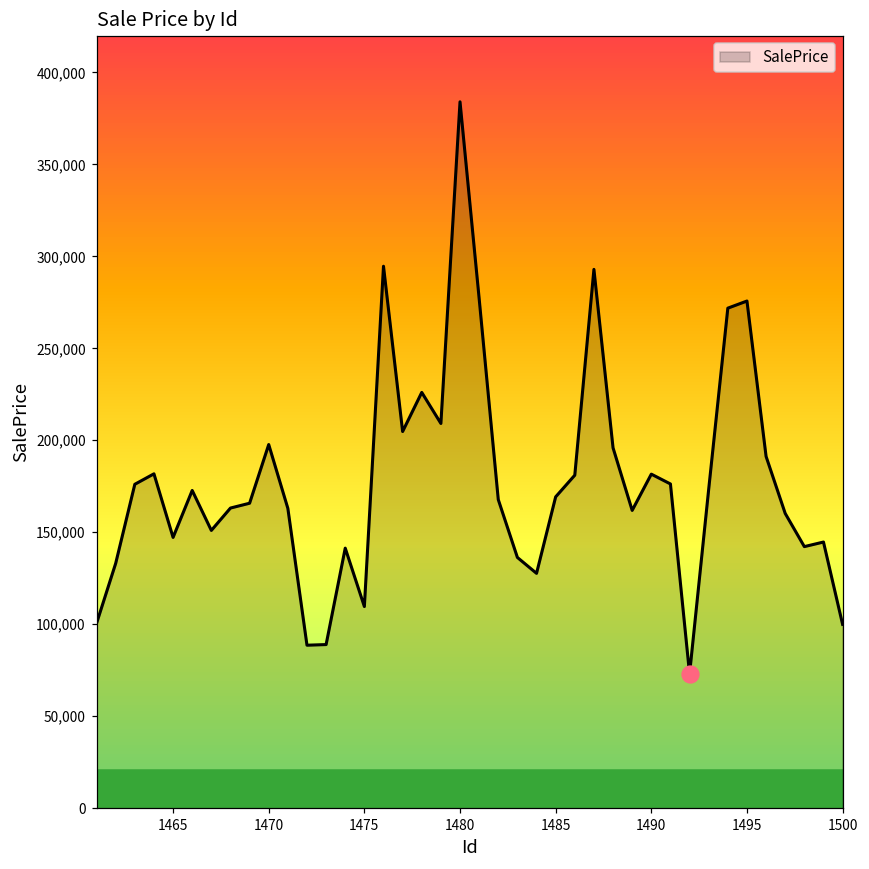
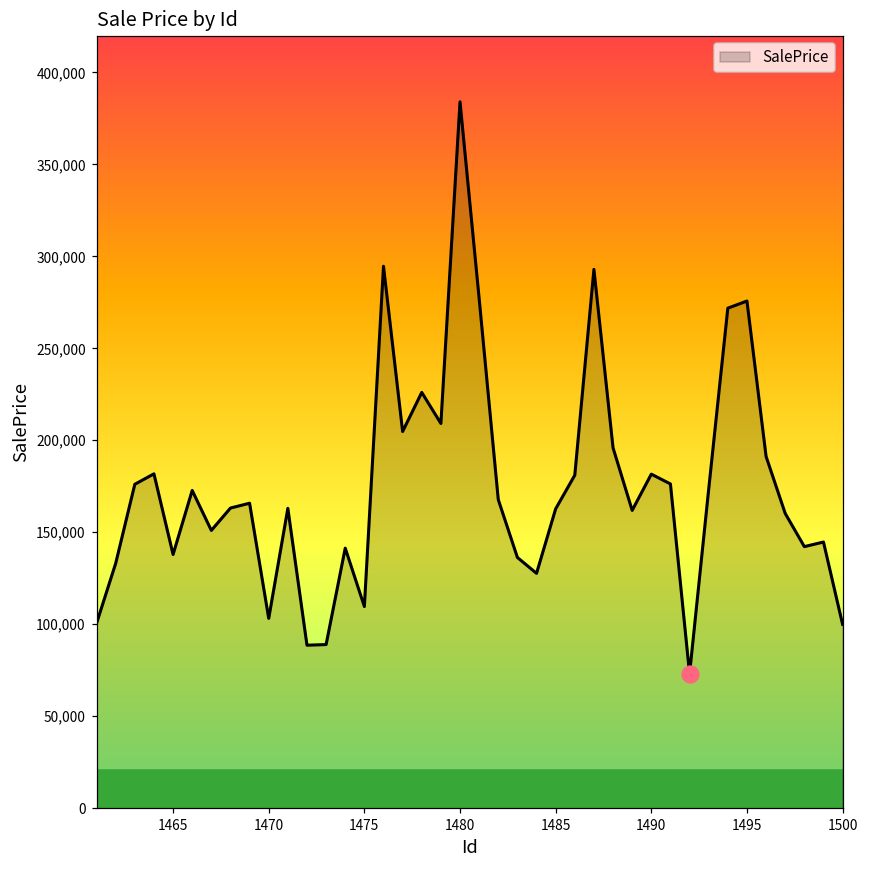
SalePrice, 1465: 147,000 -> 138,000
SalePrice, 1470: 198,000 -> 103,000
SalePrice, 1485: 169,000 -> 163,000
